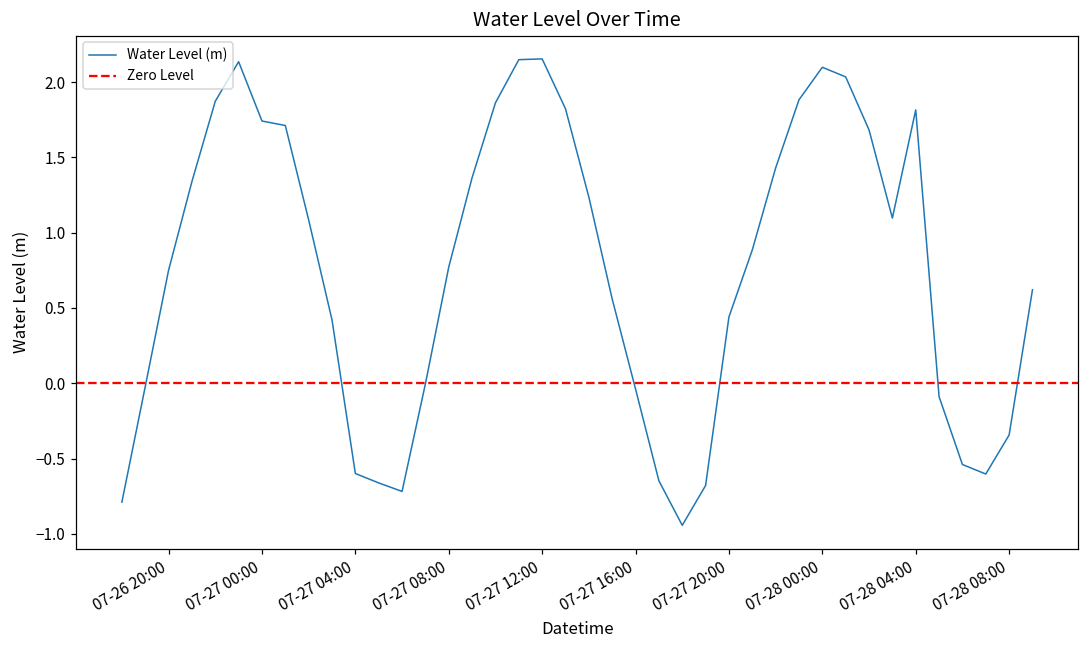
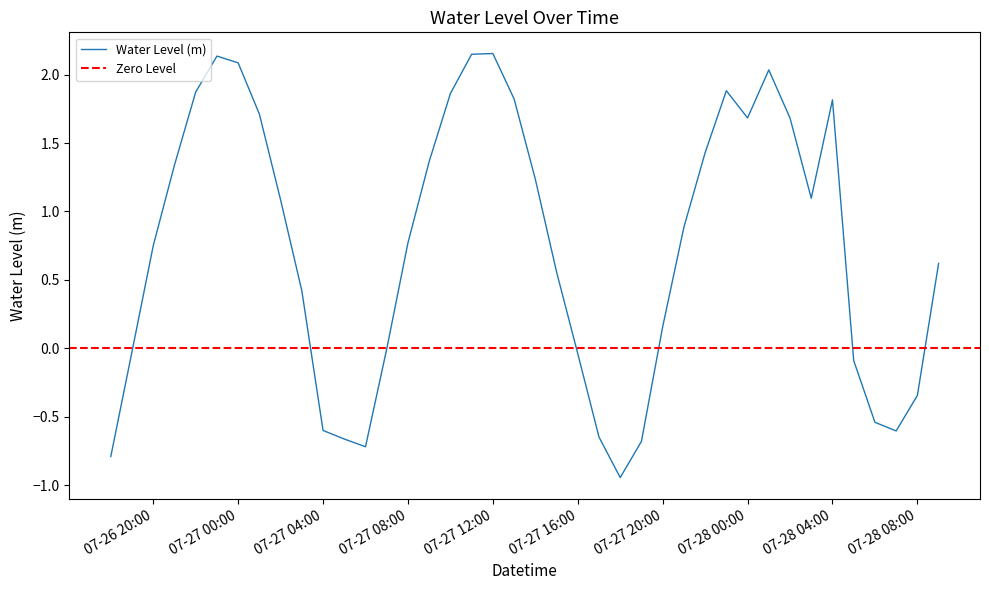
07-27 00:00: 1.74 -> 2.09
07-27 20:00: 0.44 -> 0.16
07-28 00:00: 2.10 -> 1.68
